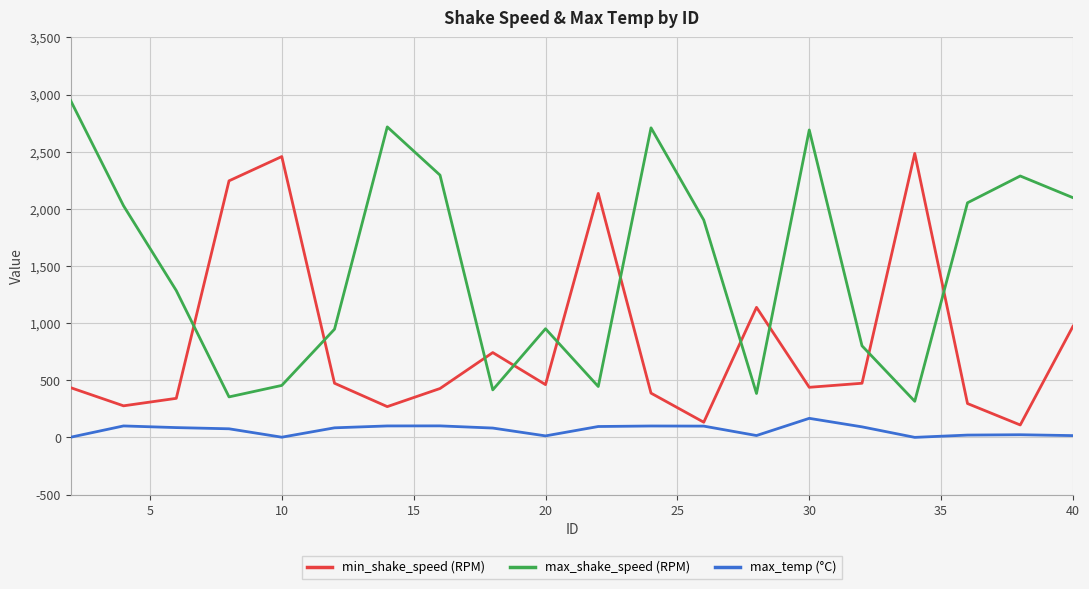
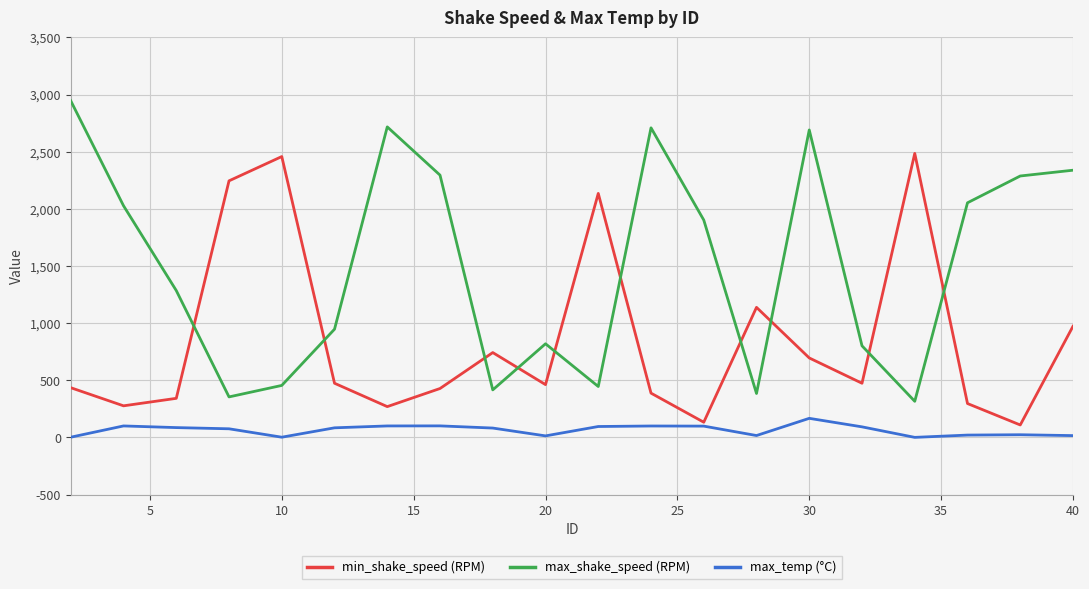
max_shake_speed (RPM), 20: 950 -> 820
min_shake_speed (RPM), 30: 440 -> 700
max_shake_speed (RPM), 40: 2,100 -> 2,340
